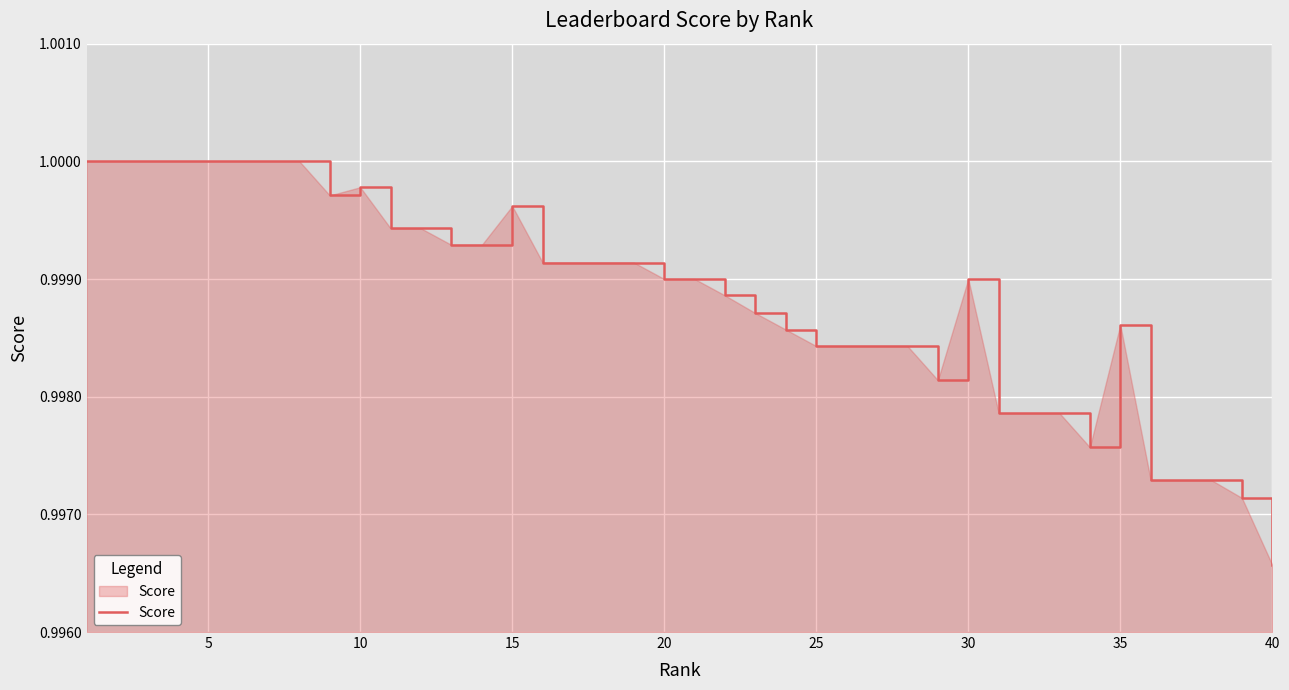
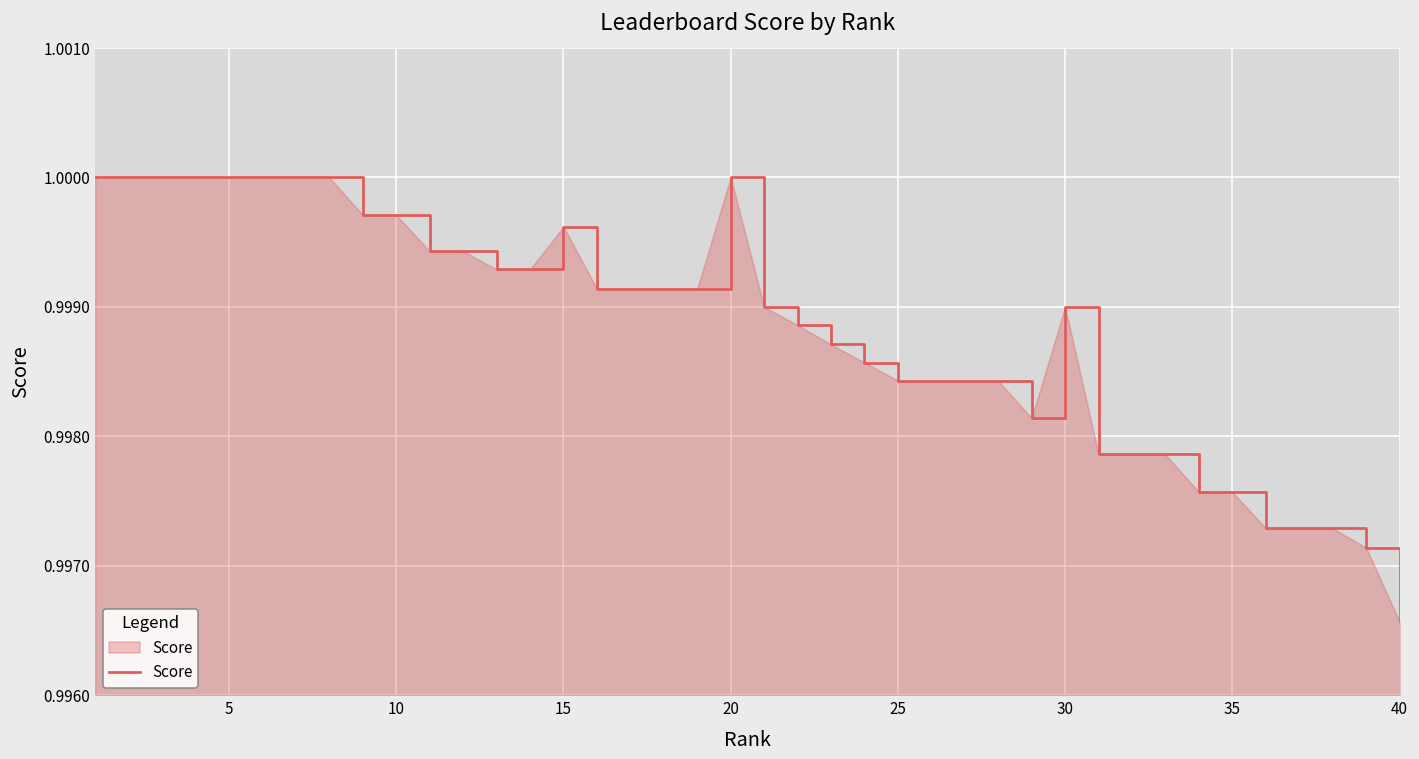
10: 0.99978 -> 0.99971
20: 0.999 -> 1.000
35: 0.99861 -> 0.99757
